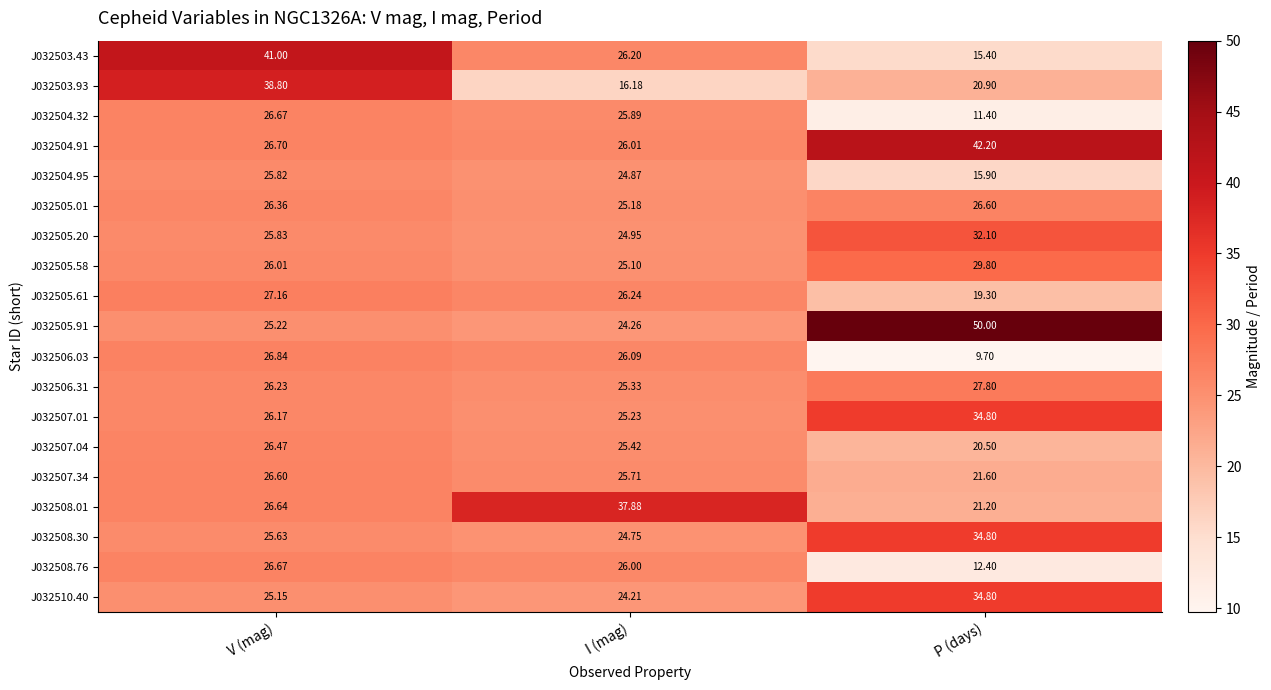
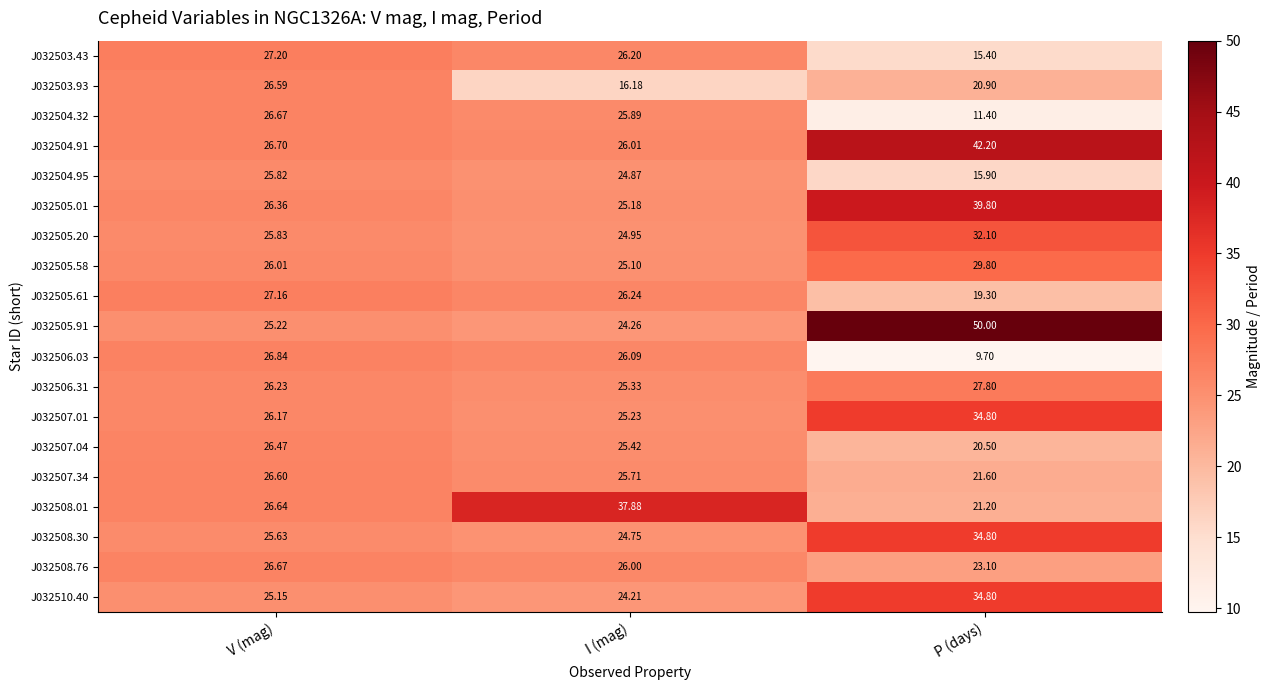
J032503.43, V (mag): 41.00 -> 27.20
J032503.93, V (mag): 38.80 -> 26.59
J032505.01, P (days): 26.60 -> 39.80
J032508.76, P (days): 12.40 -> 23.10
